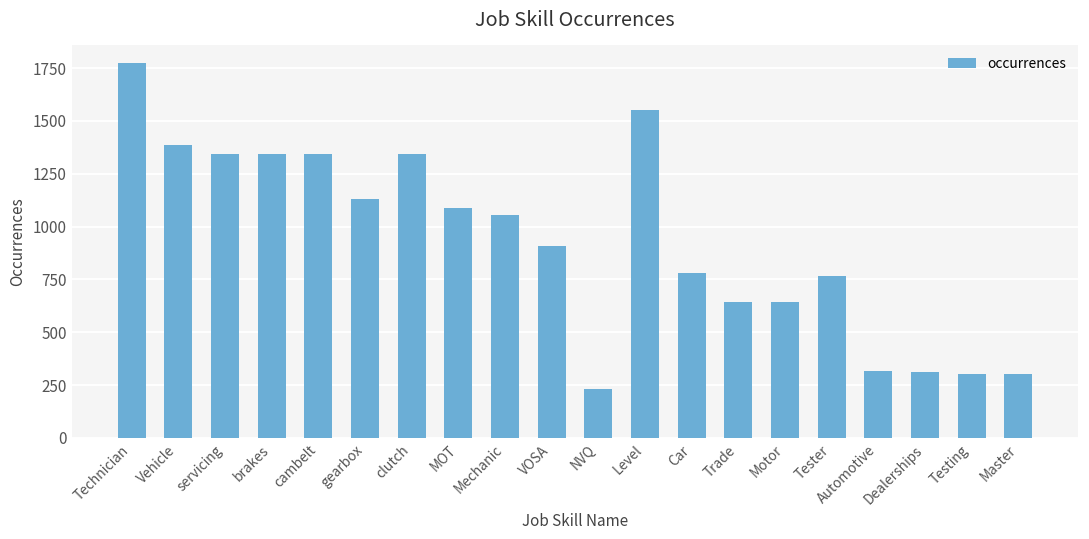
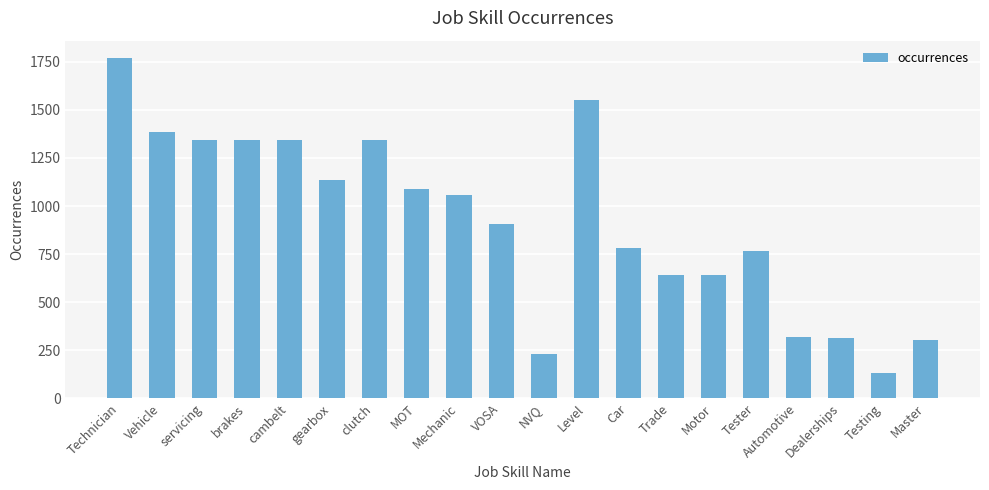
Testing: 300 -> 130
